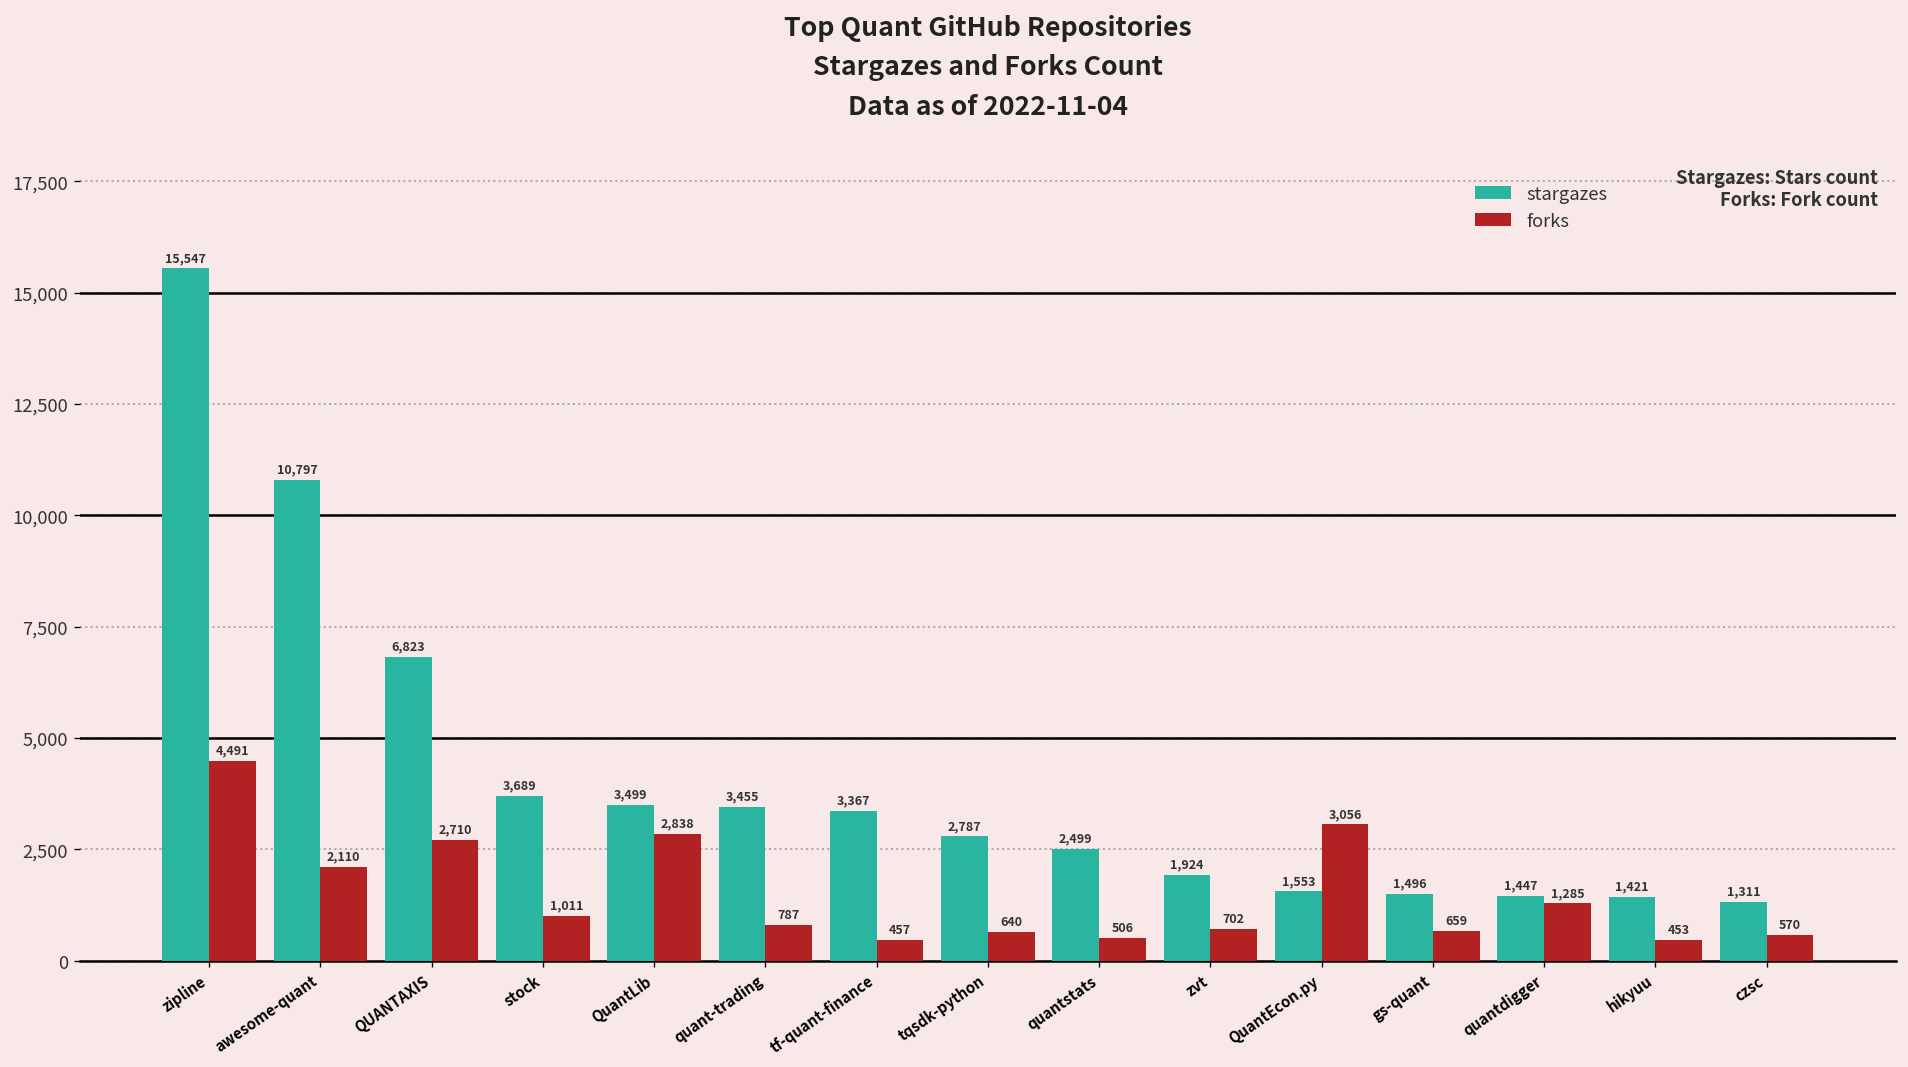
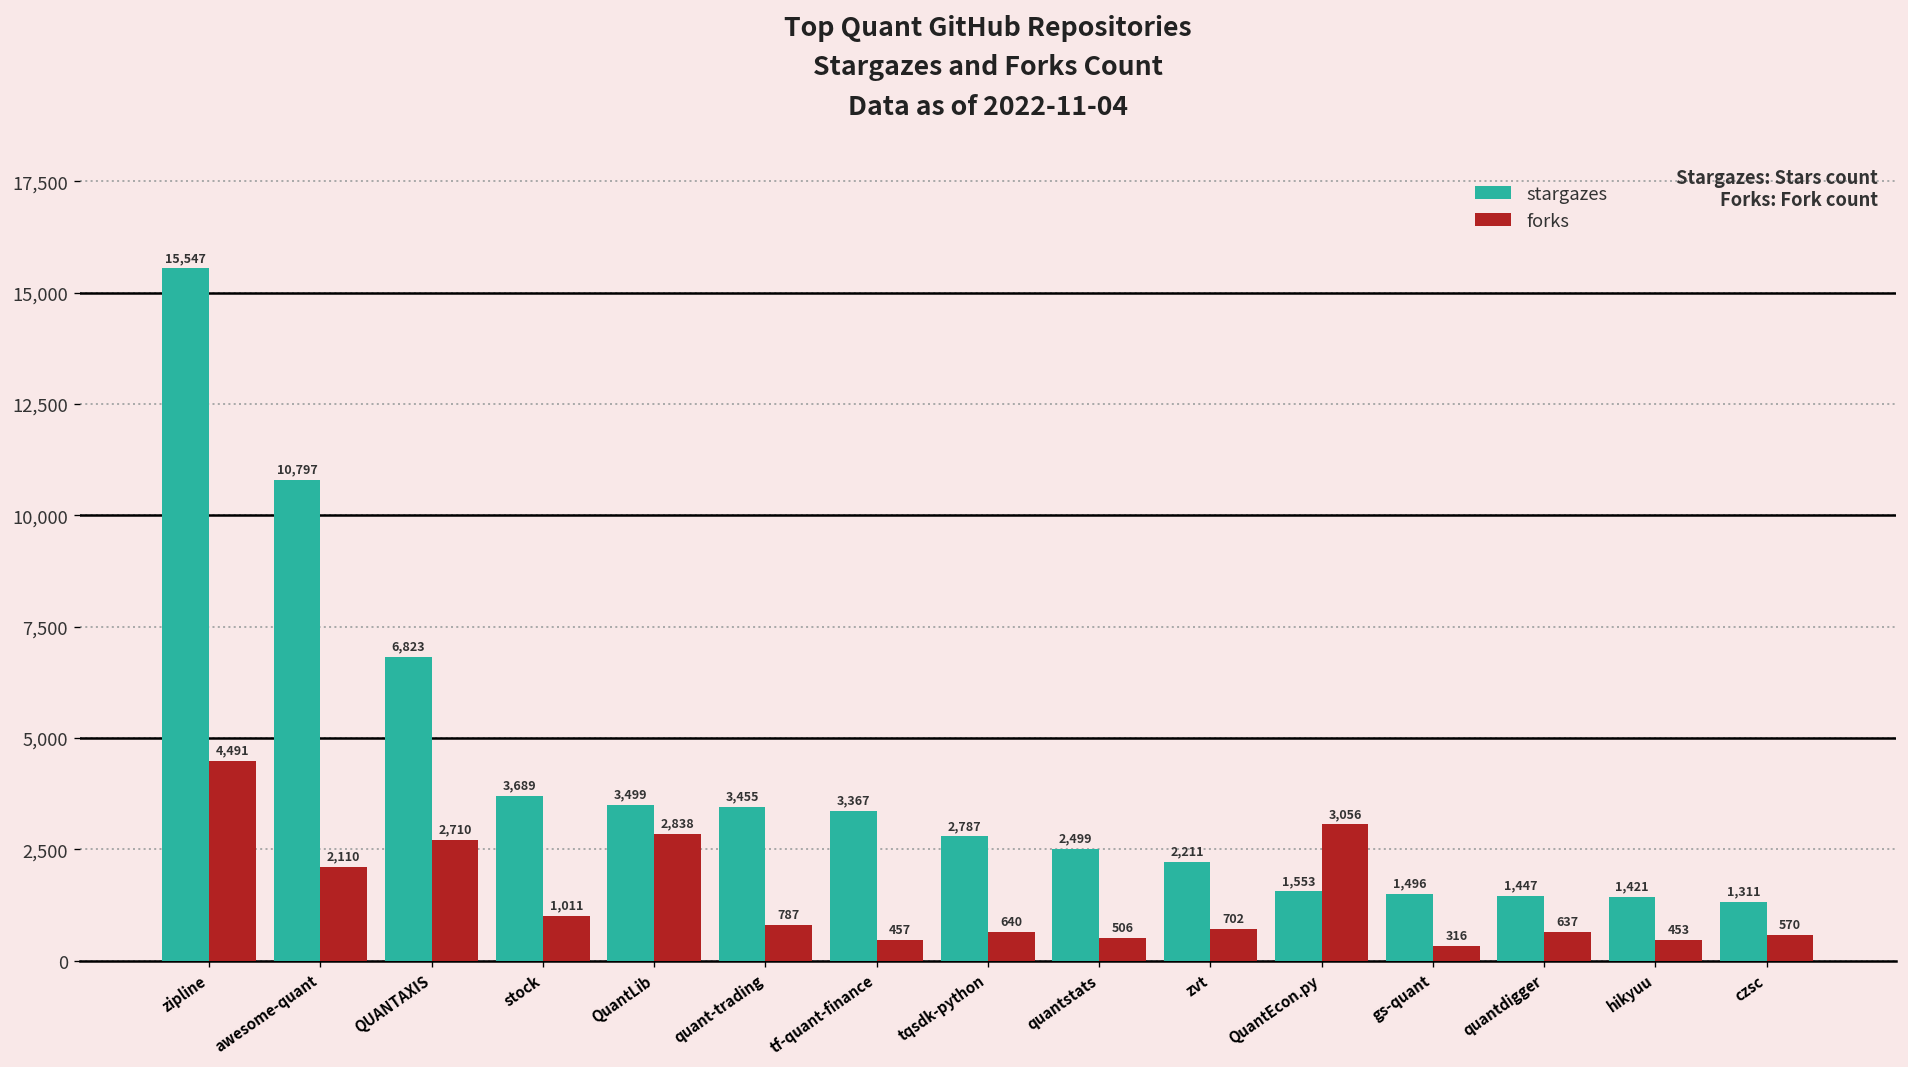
stargazes, zvt: 1,924 -> 2,211
forks, gs-quant: 659 -> 316
forks, quantdigger: 1,285 -> 637
